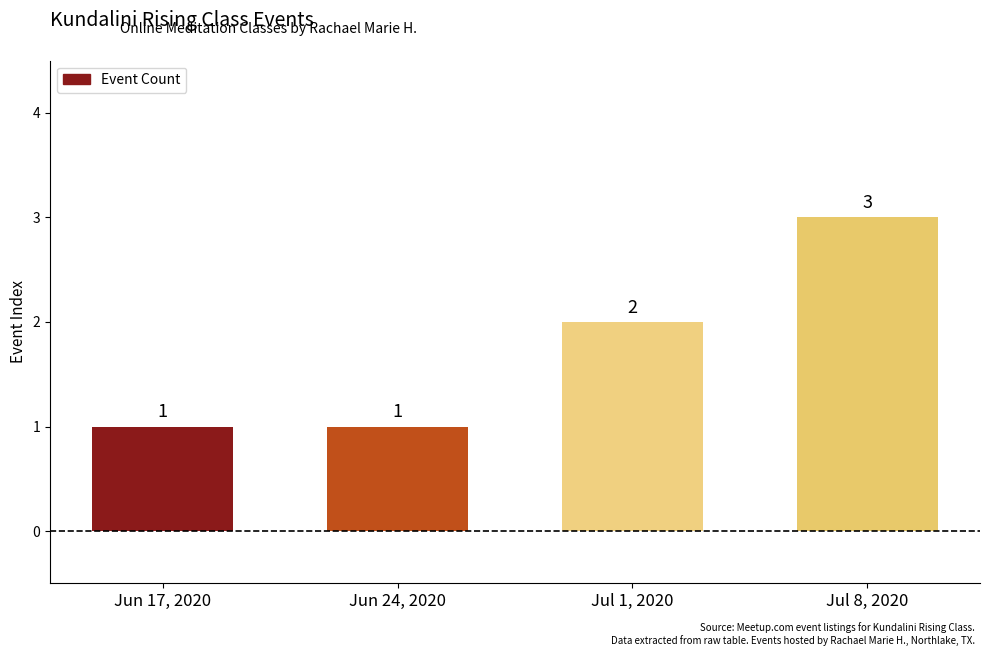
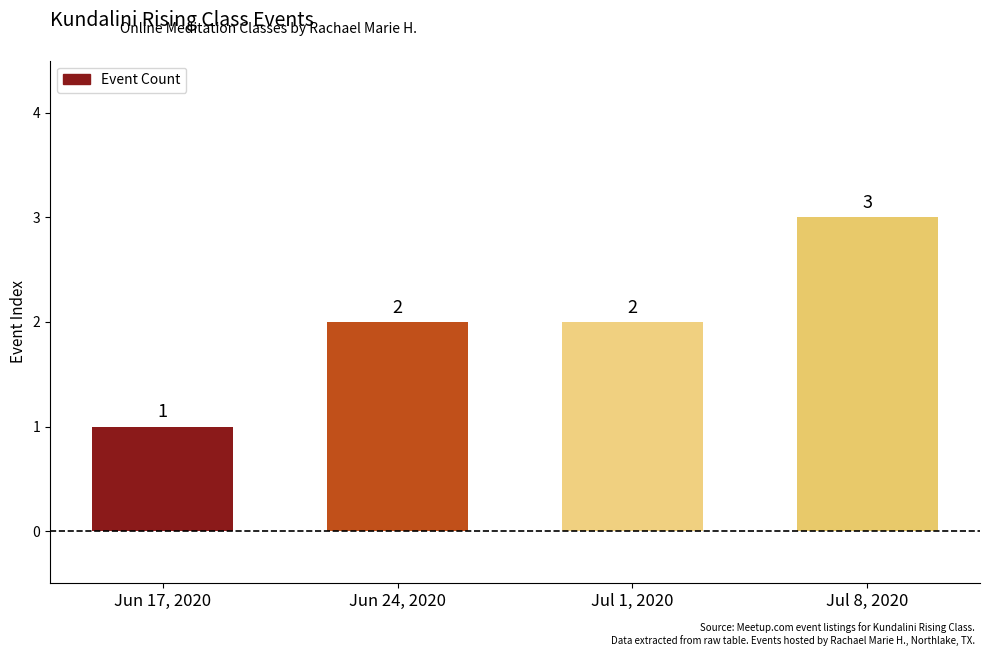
Jun 24, 2020: 1 -> 2
